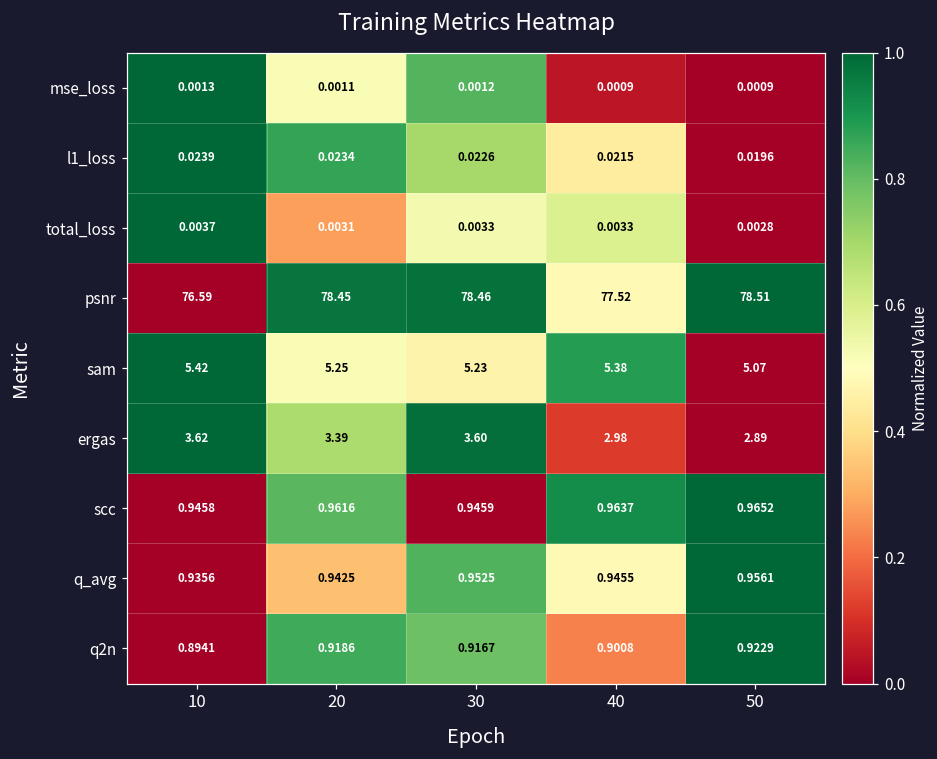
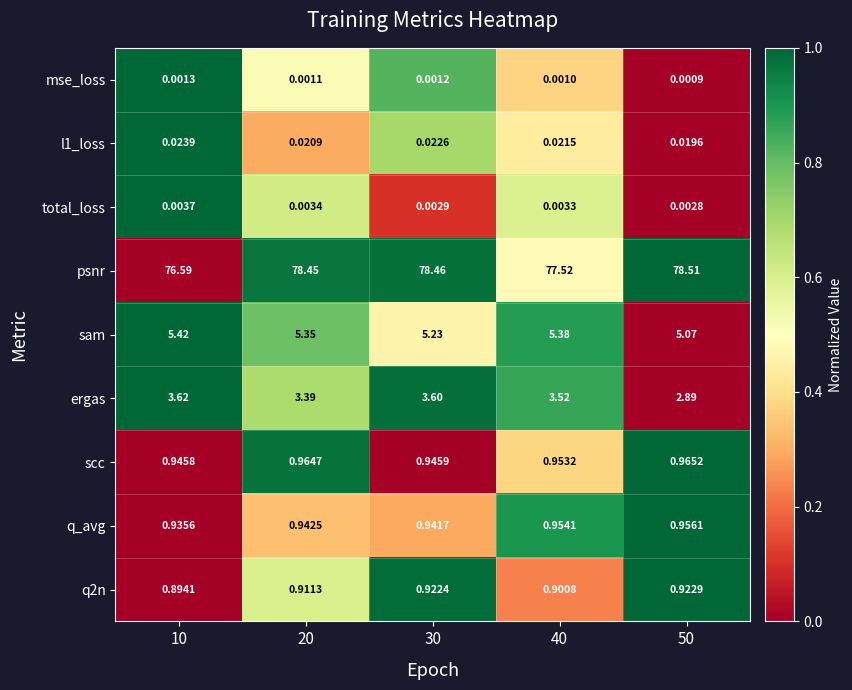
mse_loss, 40: 0.0009 -> 0.0010
l1_loss, 20: 0.0234 -> 0.0209
total_loss, 20: 0.0031 -> 0.0034
total_loss, 30: 0.0033 -> 0.0029
sam, 20: 5.25 -> 5.35
ergas, 40: 2.98 -> 3.52
scc, 20: 0.9616 -> 0.9647
scc, 40: 0.9637 -> 0.9532
q_avg, 30: 0.9525 -> 0.9417
q_avg, 40: 0.9455 -> 0.9541
q2n, 20: 0.9186 -> 0.9113
q2n, 30: 0.9167 -> 0.9224
